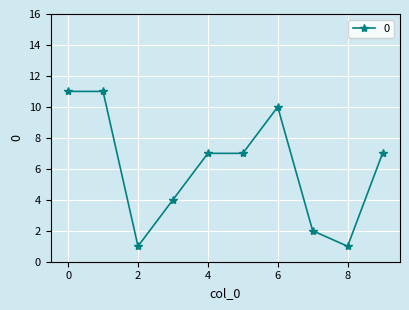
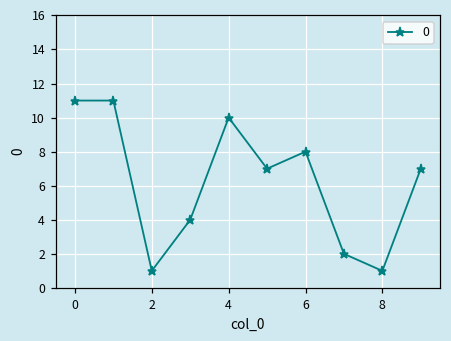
4: 7 -> 10
6: 10 -> 8
